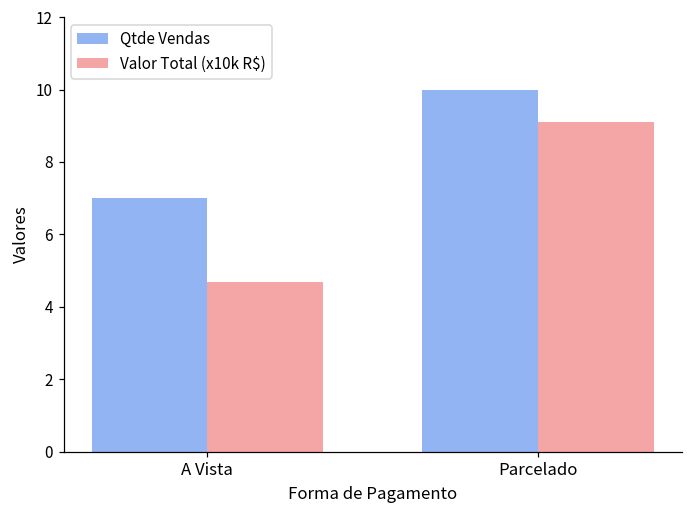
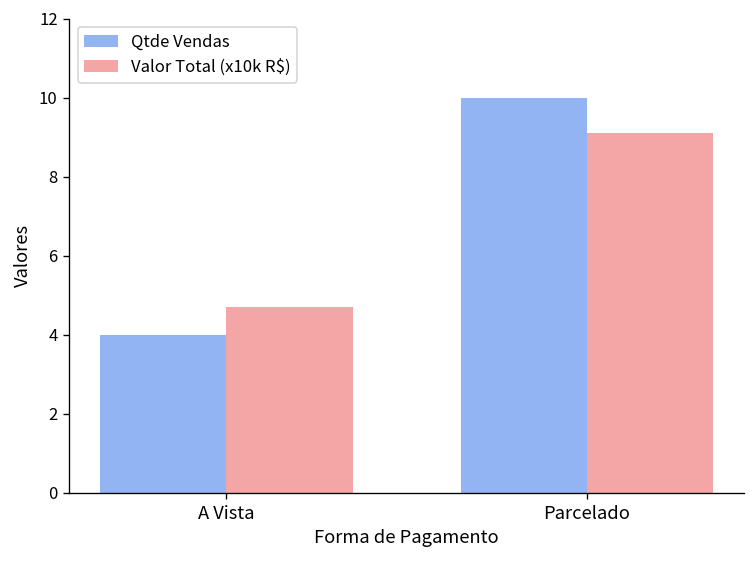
Qtde Vendas, A Vista: 7 -> 4
